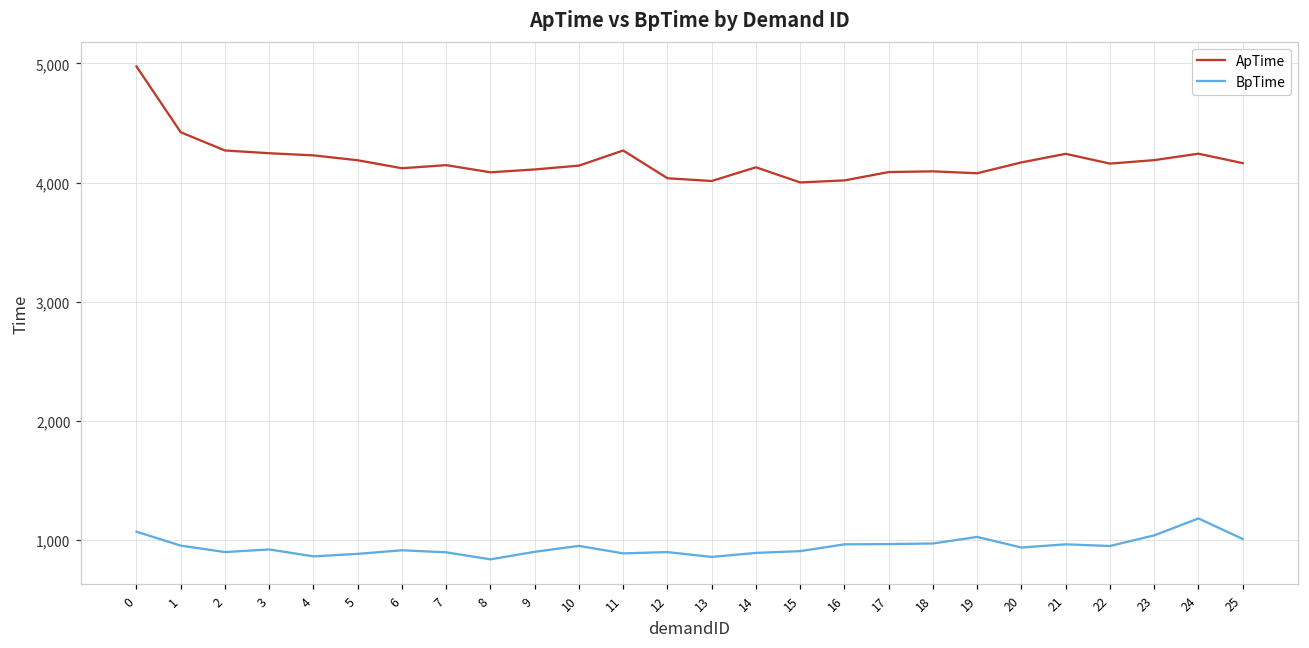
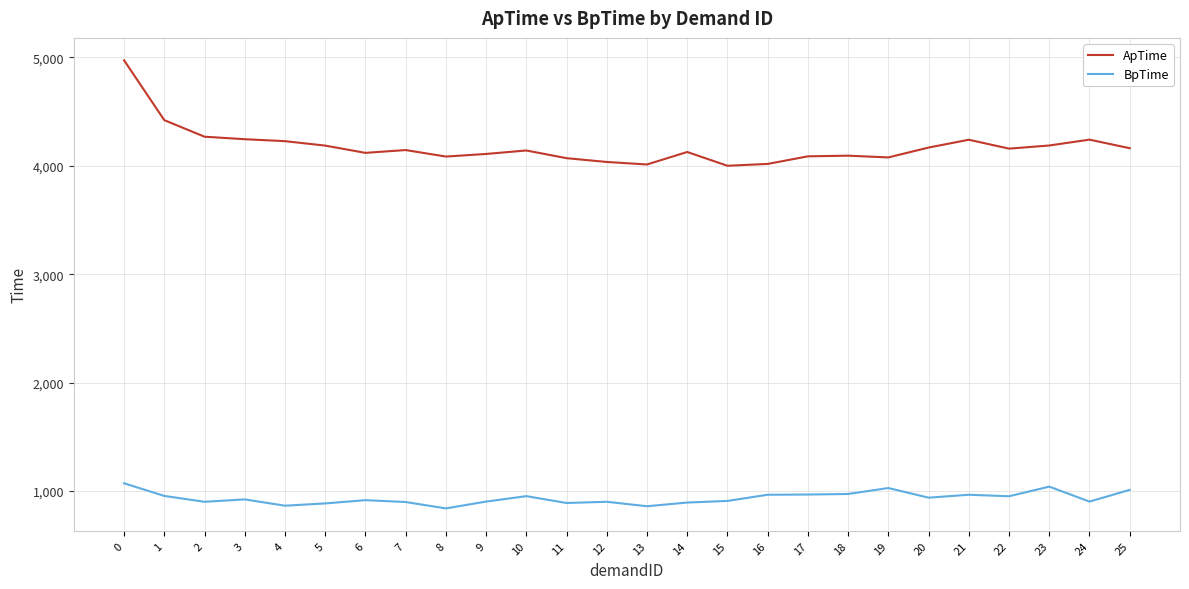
ApTime, 11: 4,270 -> 4,070
BpTime, 24: 1,180 -> 900
